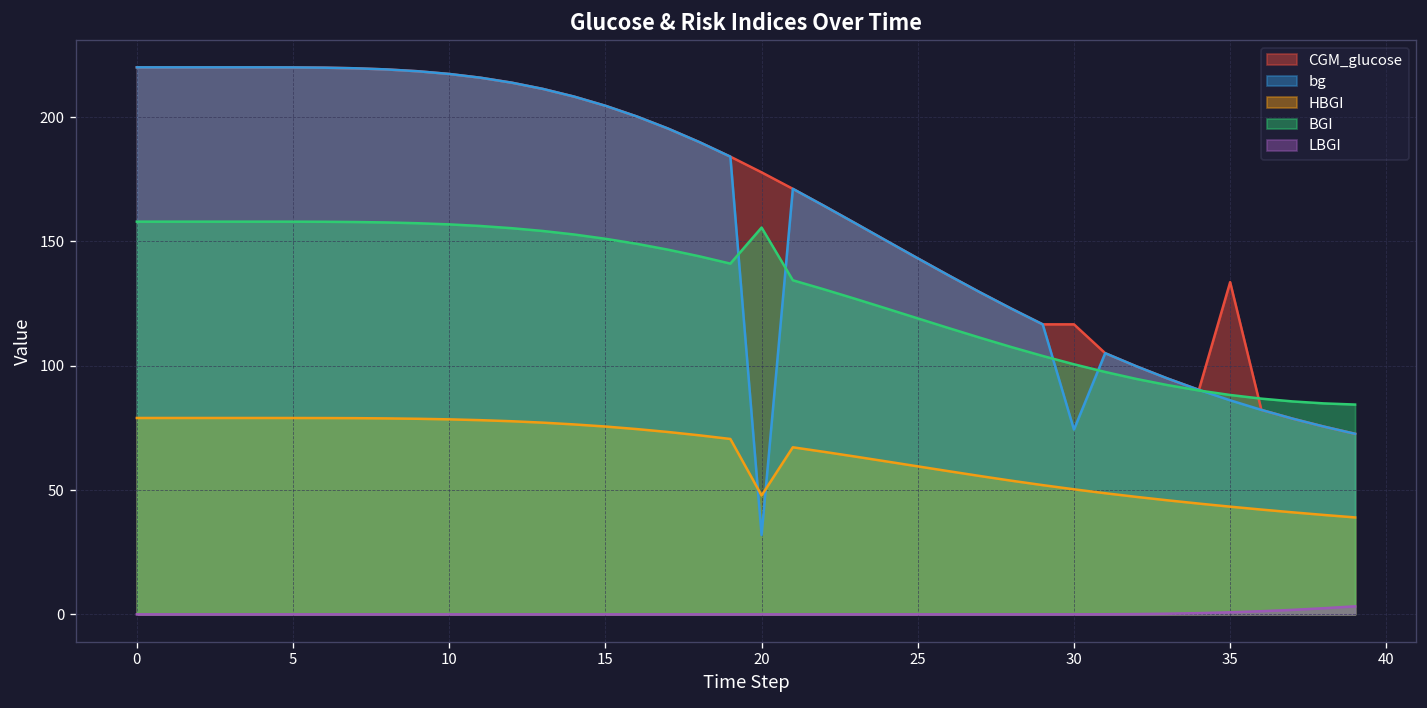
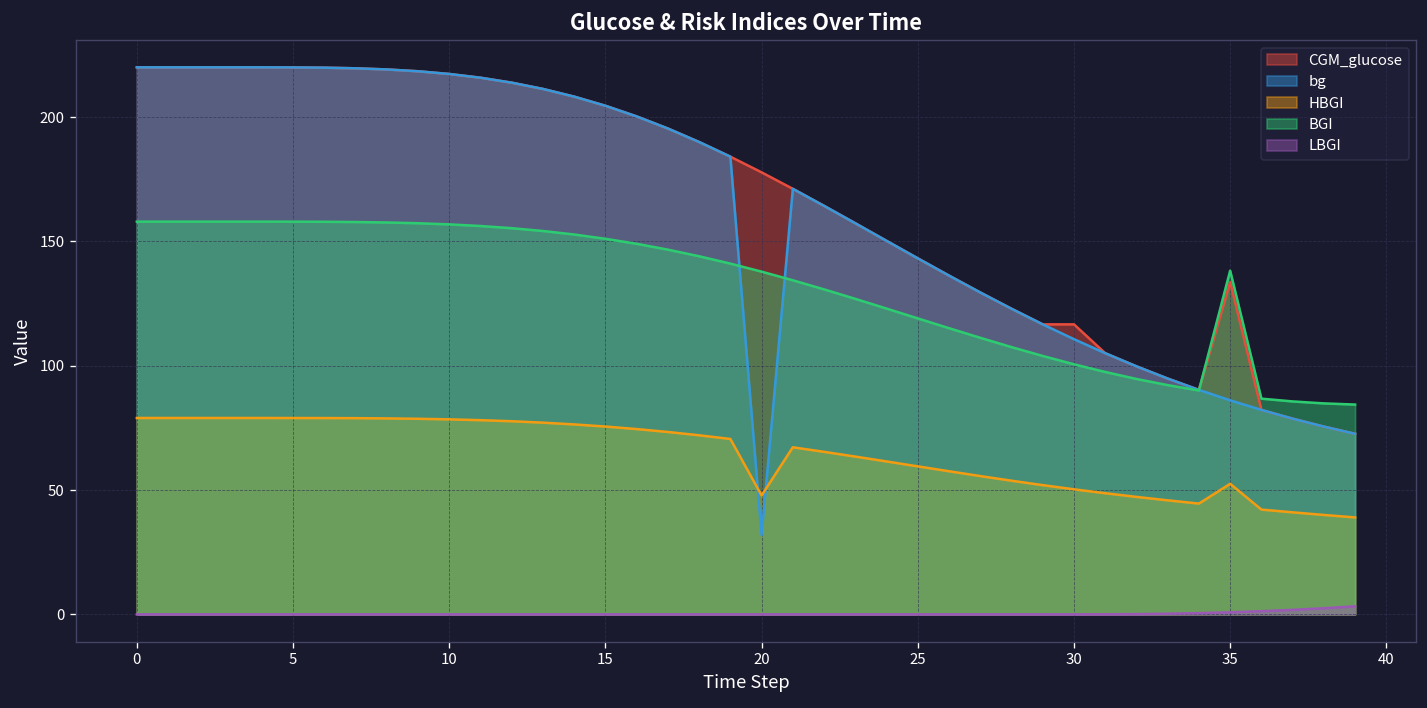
BGI, 20: 156 -> 138
bg, 30: 74 -> 111
HBGI, 35: 43 -> 53
BGI, 35: 88 -> 138
